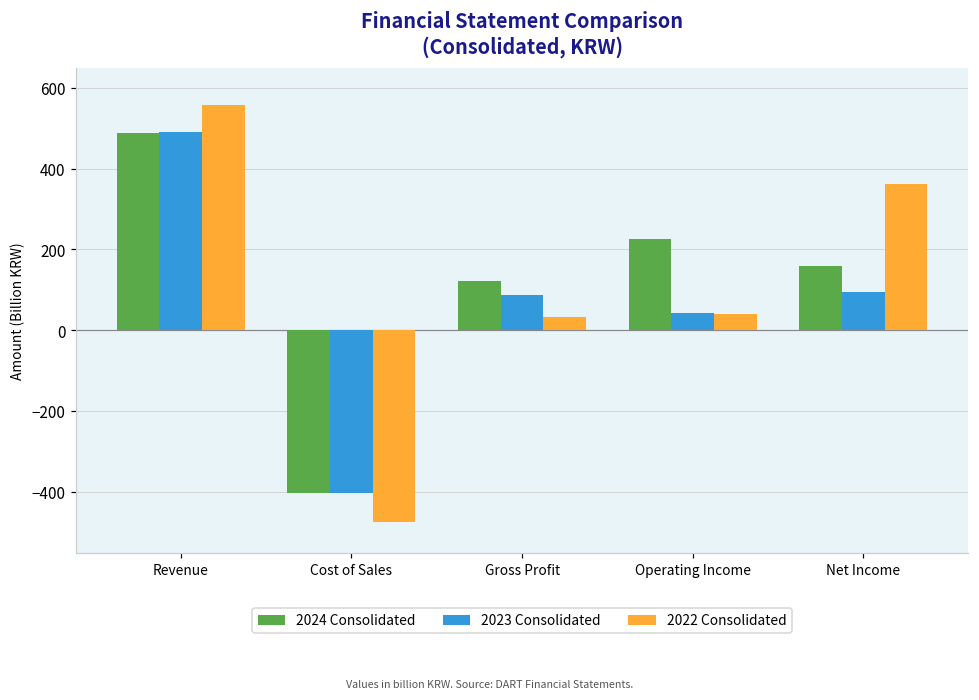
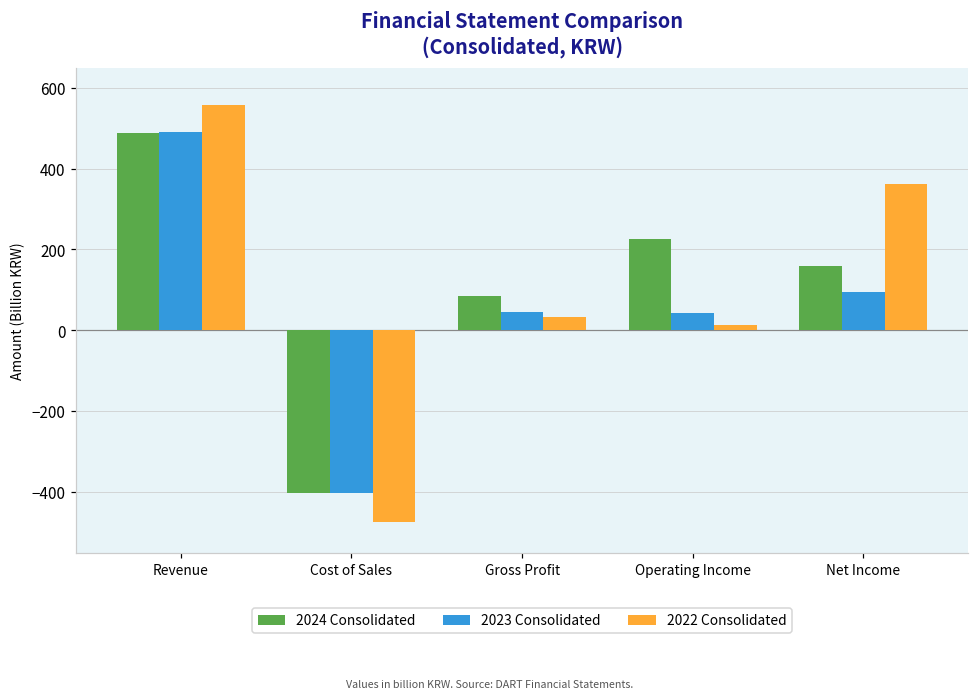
2024 Consolidated, Gross Profit: 120 -> 90
2023 Consolidated, Gross Profit: 90 -> 40
2022 Consolidated, Operating Income: 40 -> 10
